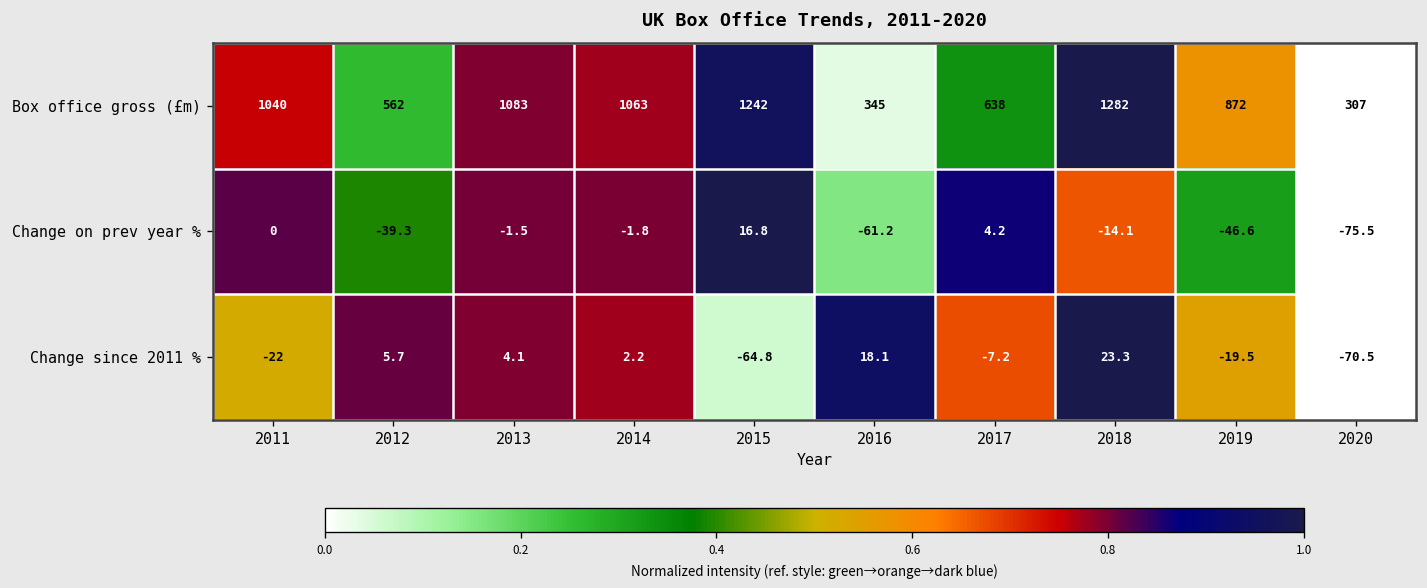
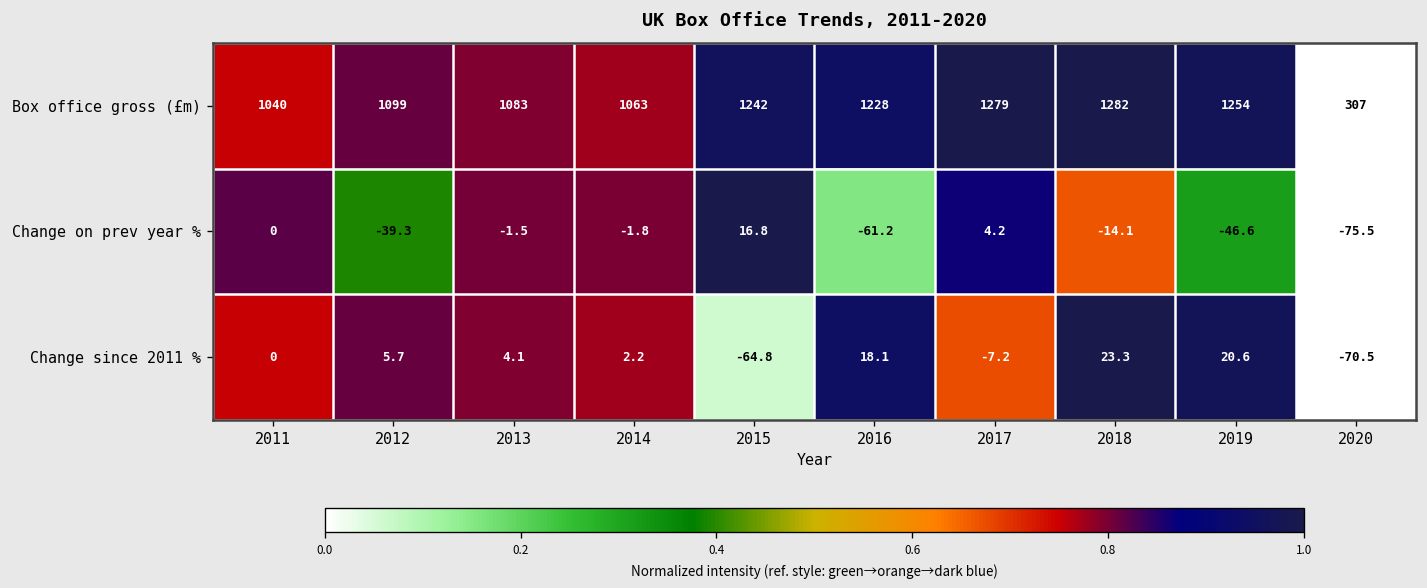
Box office gross (£m), 2012: 562 -> 1099
Box office gross (£m), 2016: 345 -> 1228
Box office gross (£m), 2017: 638 -> 1279
Box office gross (£m), 2019: 872 -> 1254
Change since 2011 %, 2011: -22 -> 0
Change since 2011 %, 2019: -19.5 -> 20.6
